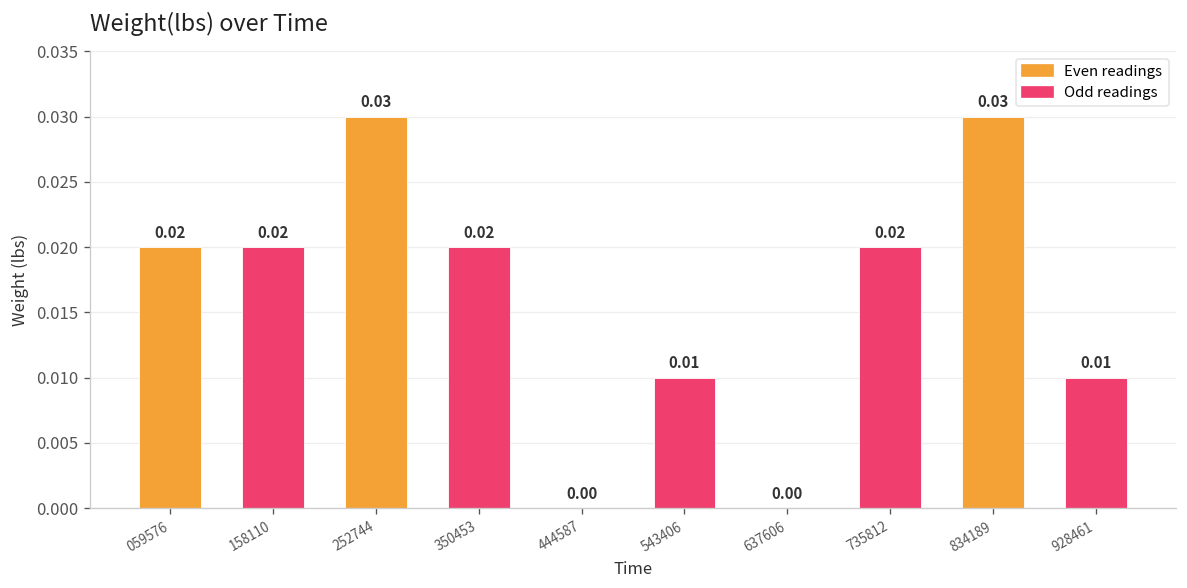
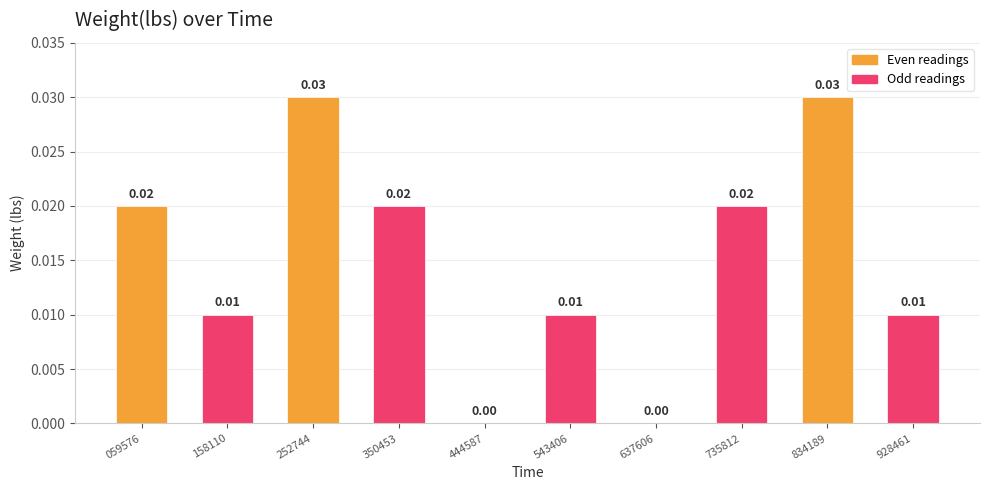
158110: 0.02 -> 0.01
